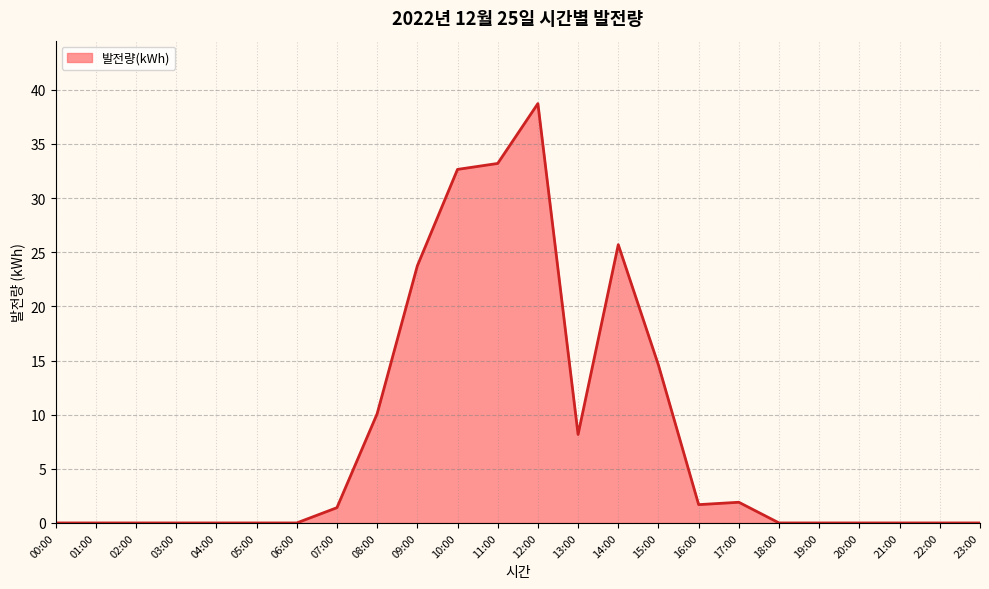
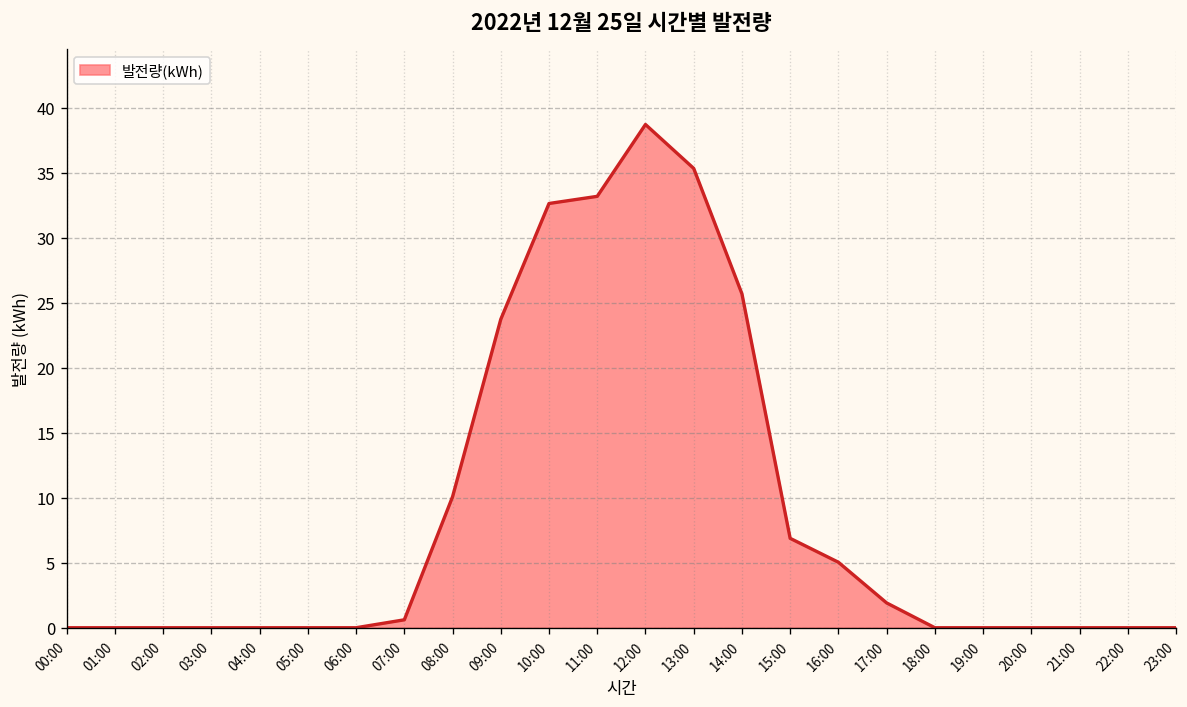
07:00: 1.4 -> 0.6
13:00: 8.2 -> 35.4
15:00: 14.6 -> 6.9
16:00: 1.7 -> 5.0
